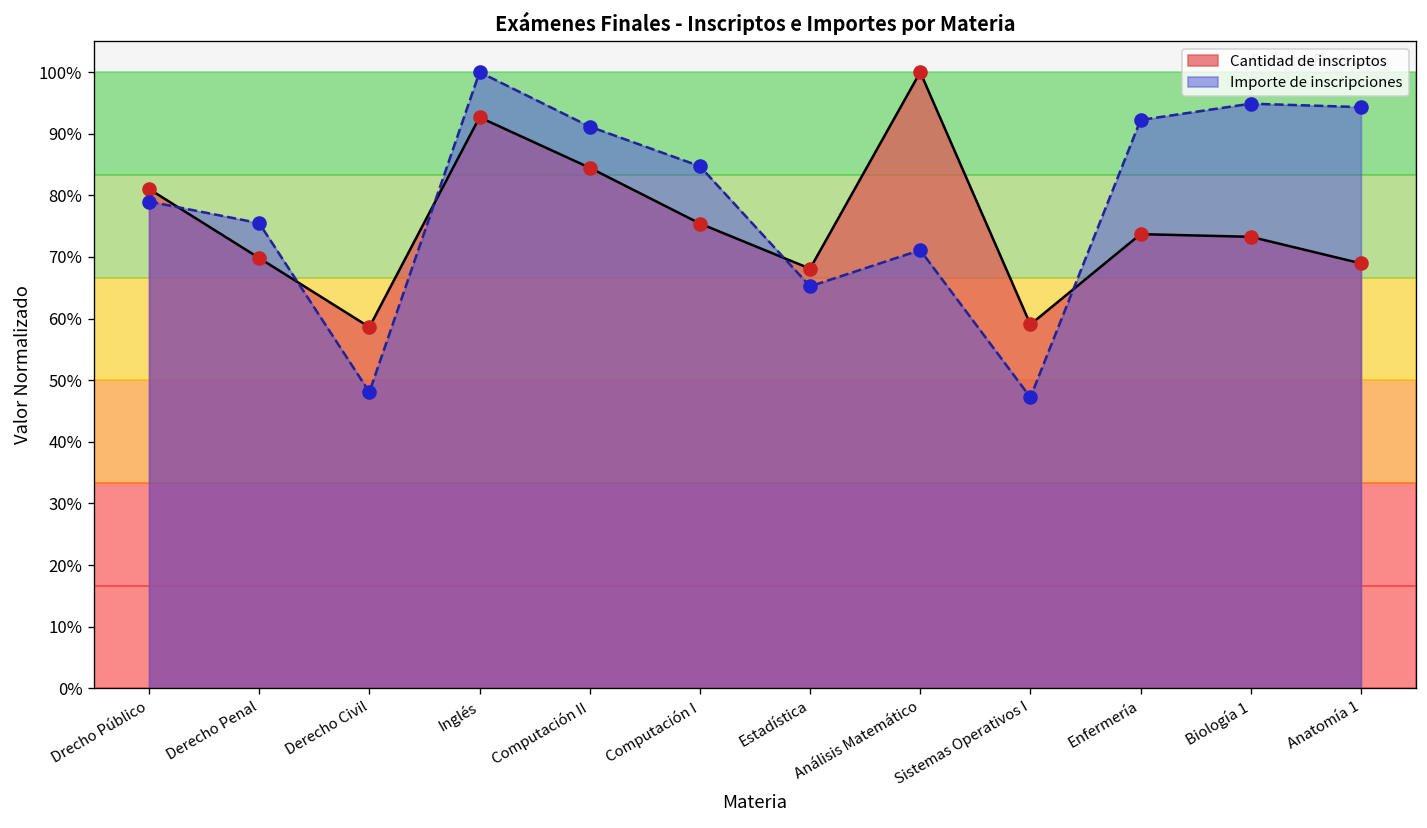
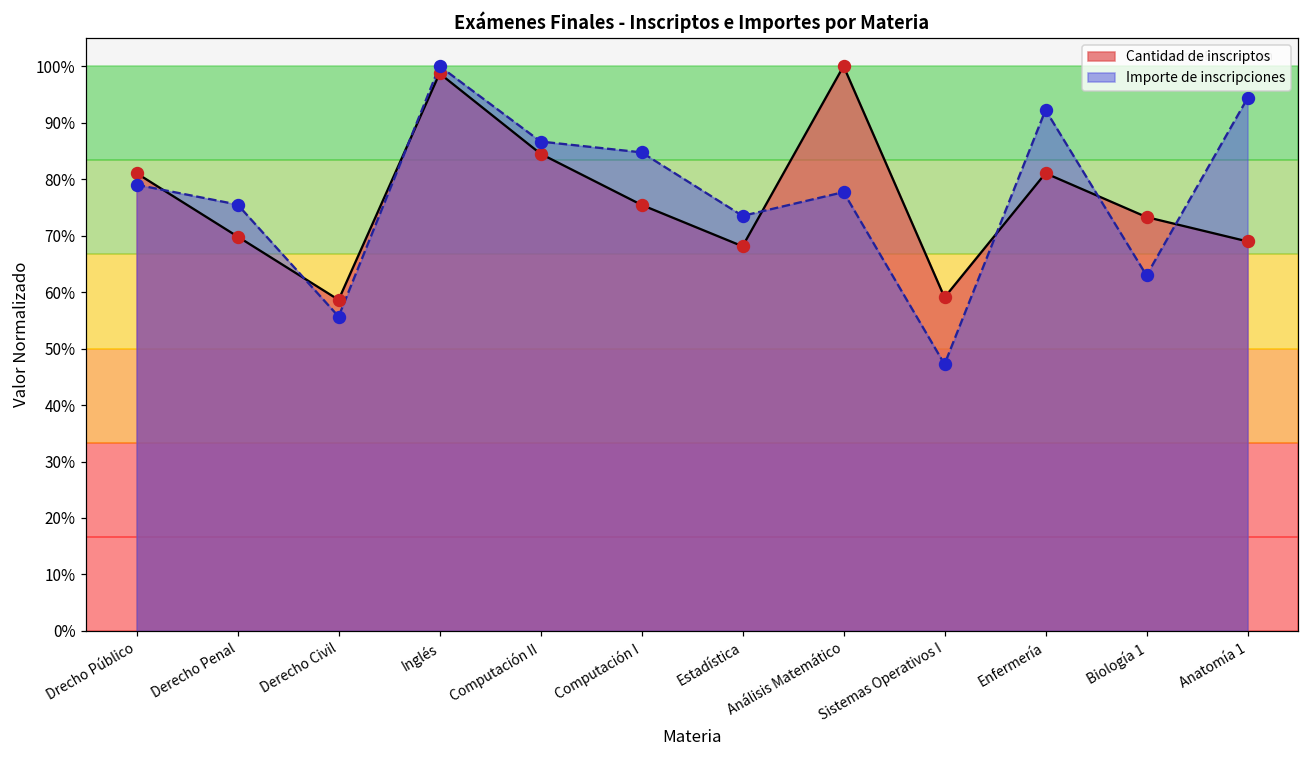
Importe de inscripciones, Derecho Civil: 48% -> 56%
Cantidad de inscriptos, Inglés: 93% -> 99%
Importe de inscripciones, Computación II: 91% -> 87%
Importe de inscripciones, Estadística: 65% -> 73%
Importe de inscripciones, Análisis Matemático: 71% -> 78%
Cantidad de inscriptos, Enfermería: 74% -> 81%
Importe de inscripciones, Biología 1: 95% -> 63%
